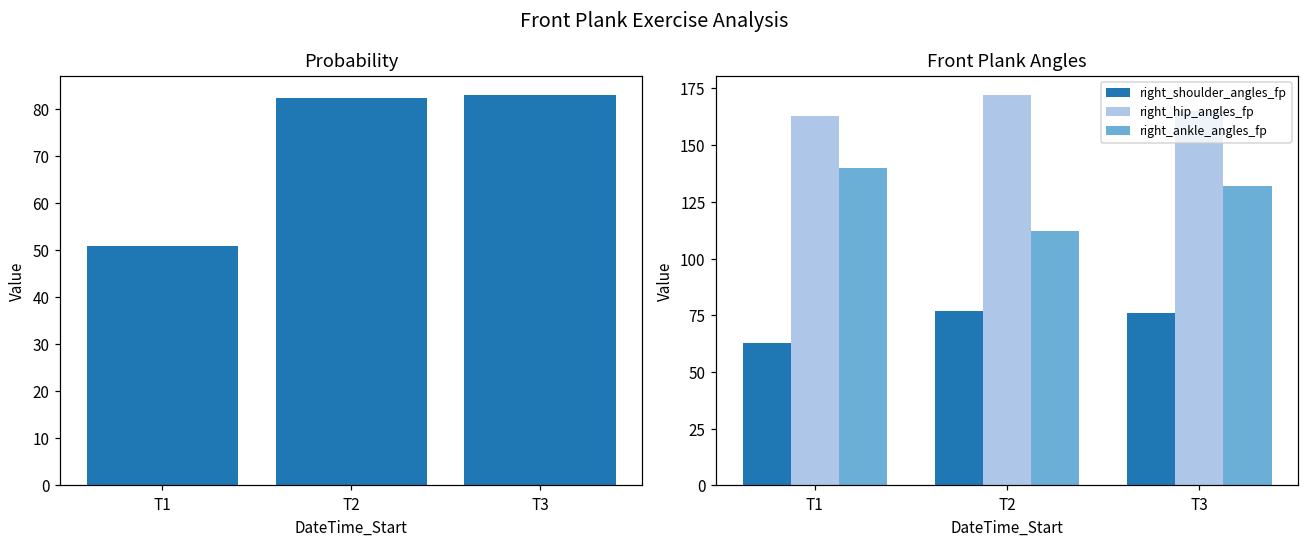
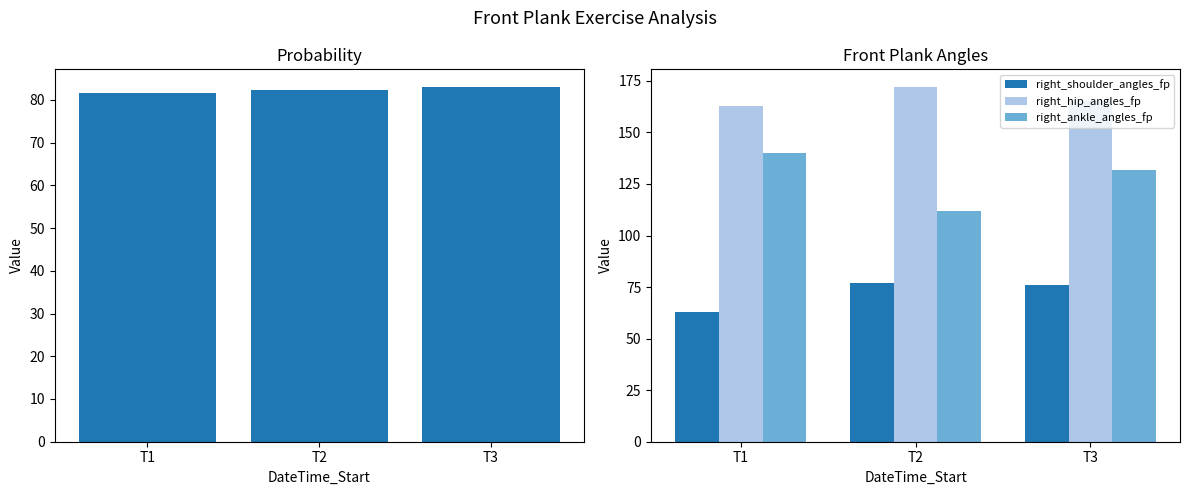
Probability, T1: 51 -> 82
